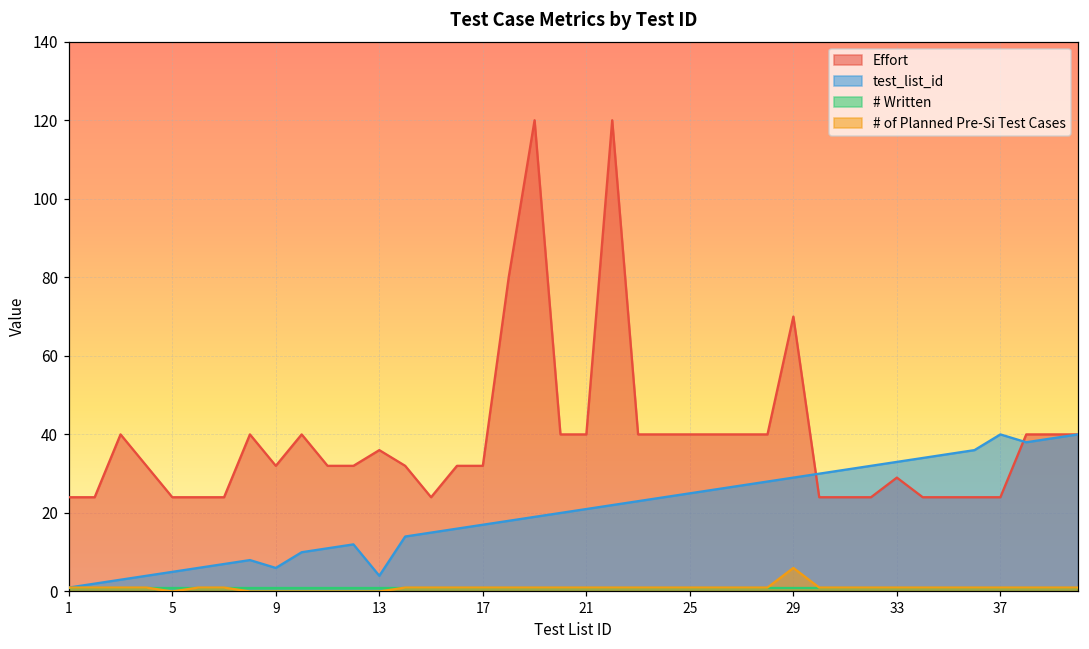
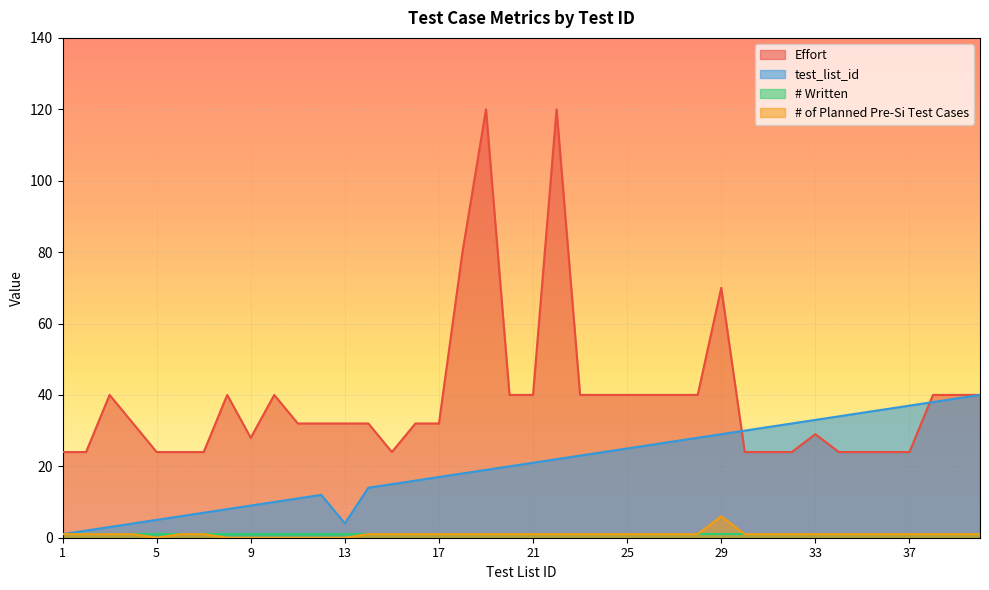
Effort, 9: 32 -> 28
test_list_id, 9: 6 -> 9
Effort, 13: 36 -> 32
test_list_id, 37: 40 -> 37
